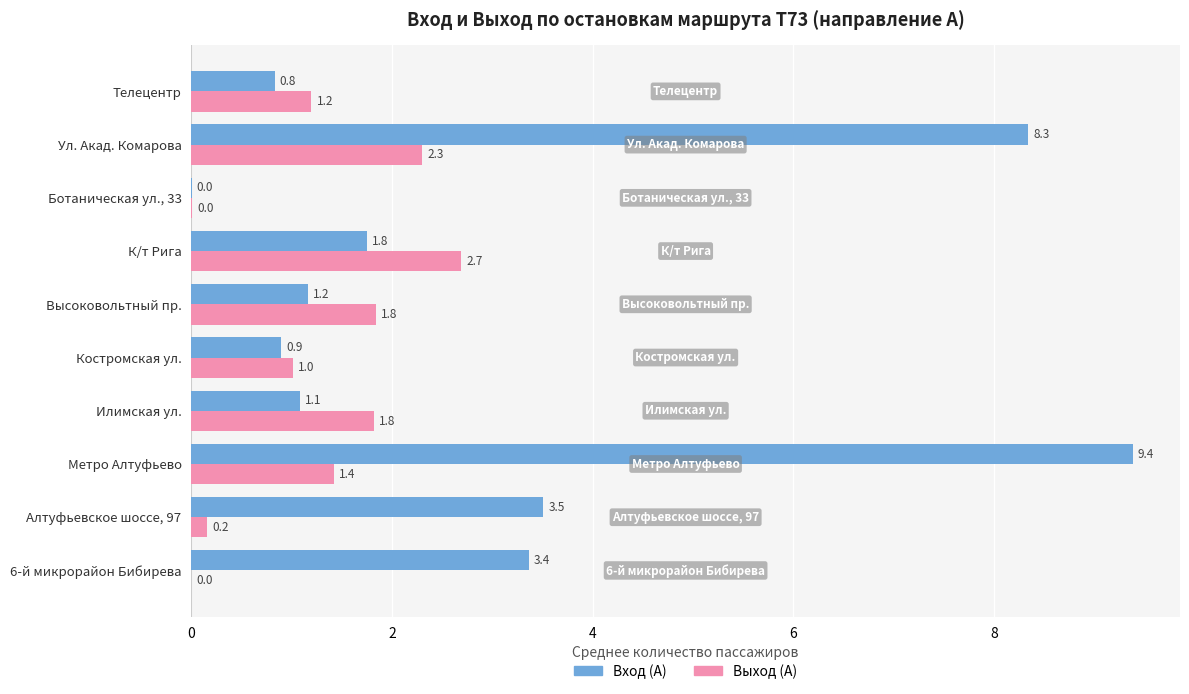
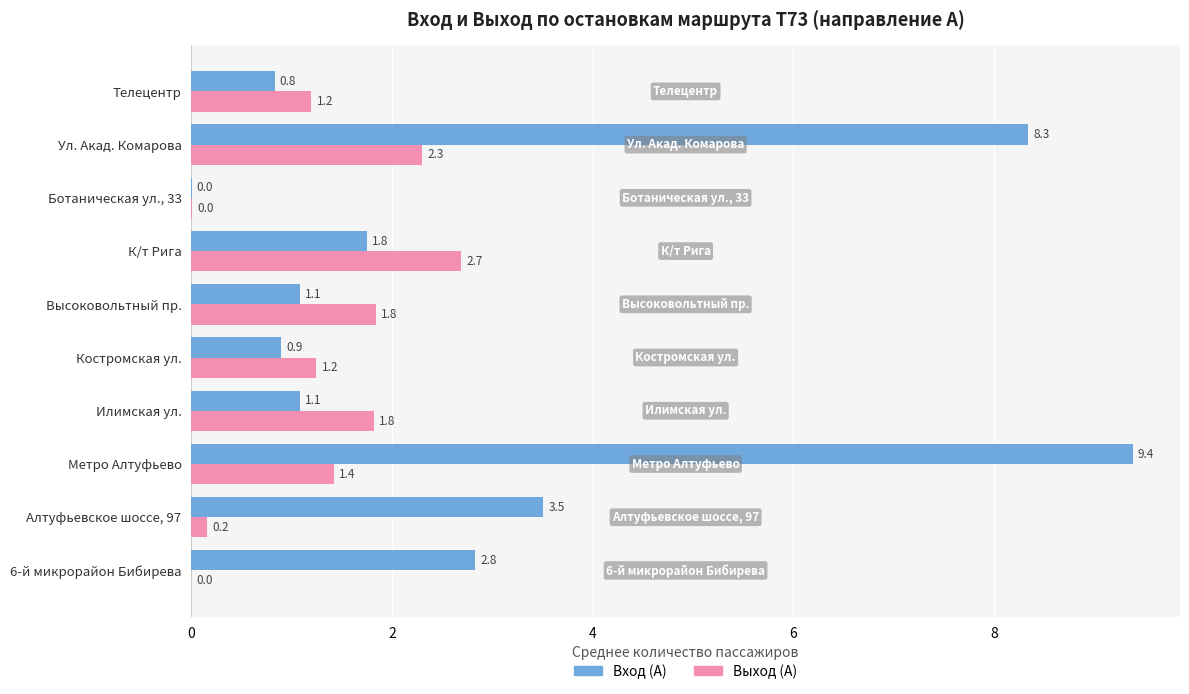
Вход (А), Высоковольтный пр.: 1.2 -> 1.1
Выход (А), Костромская ул.: 1.0 -> 1.2
Вход (А), 6-й микрорайон Бибирева: 3.4 -> 2.8
